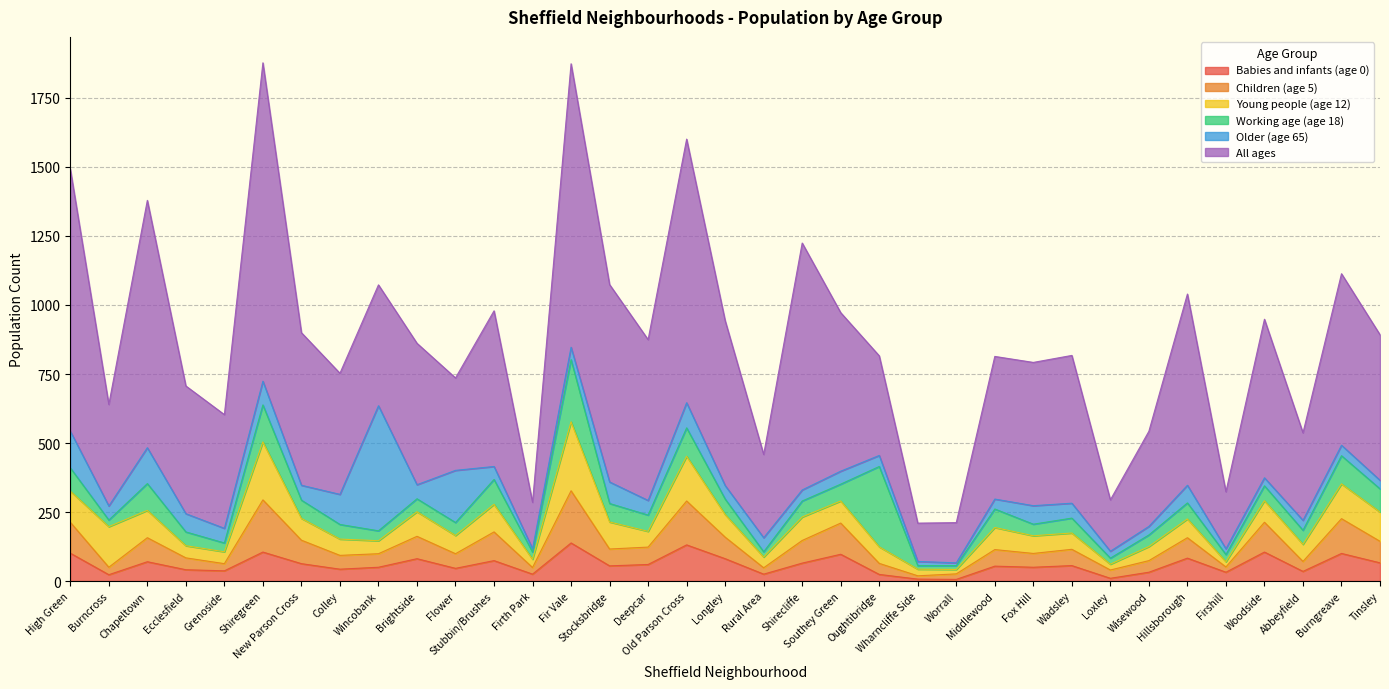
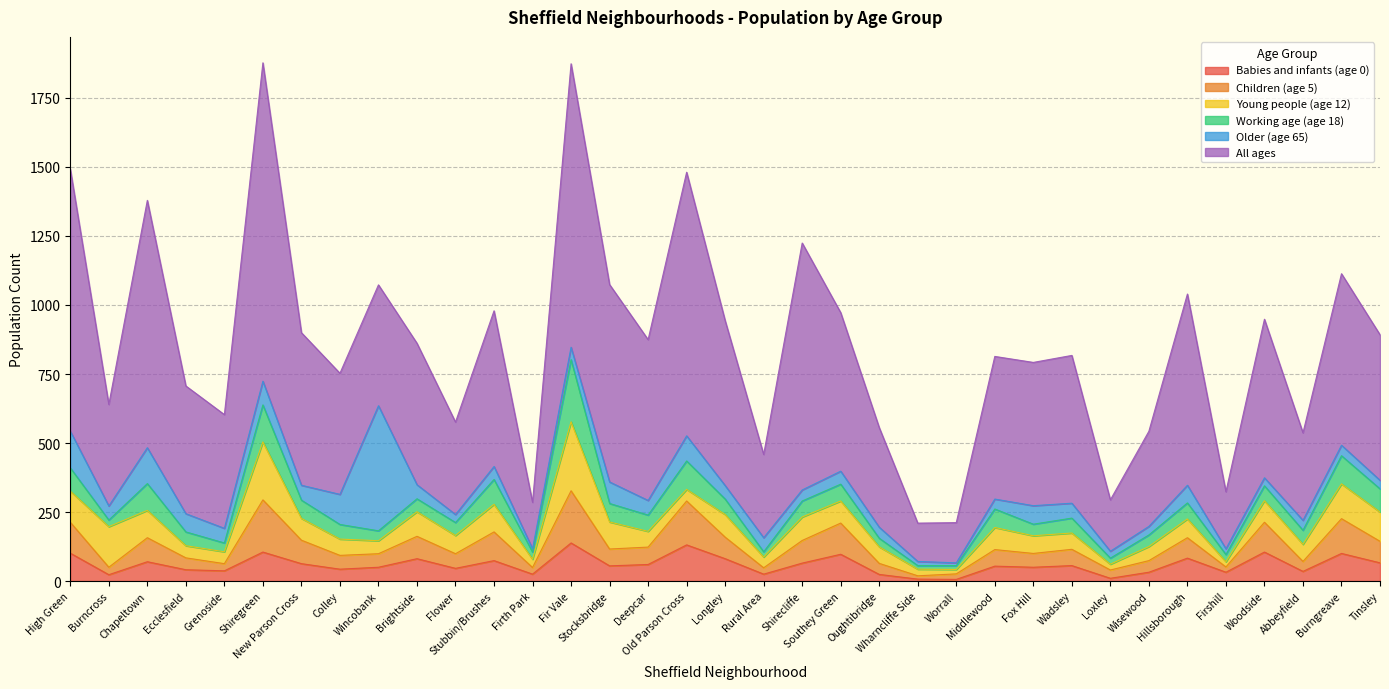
Older (age 65), Flower: 190 -> 30
Young people (age 12), Old Parson Cross: 160 -> 40
Working age (age 18), Oughtibridge: 290 -> 30
